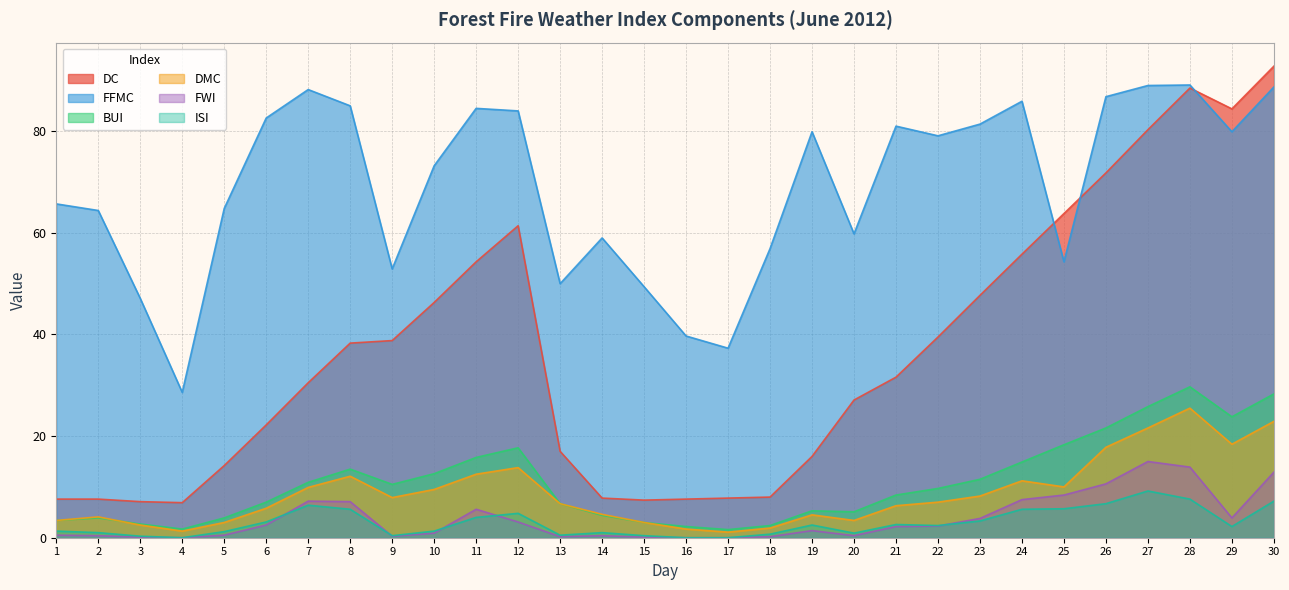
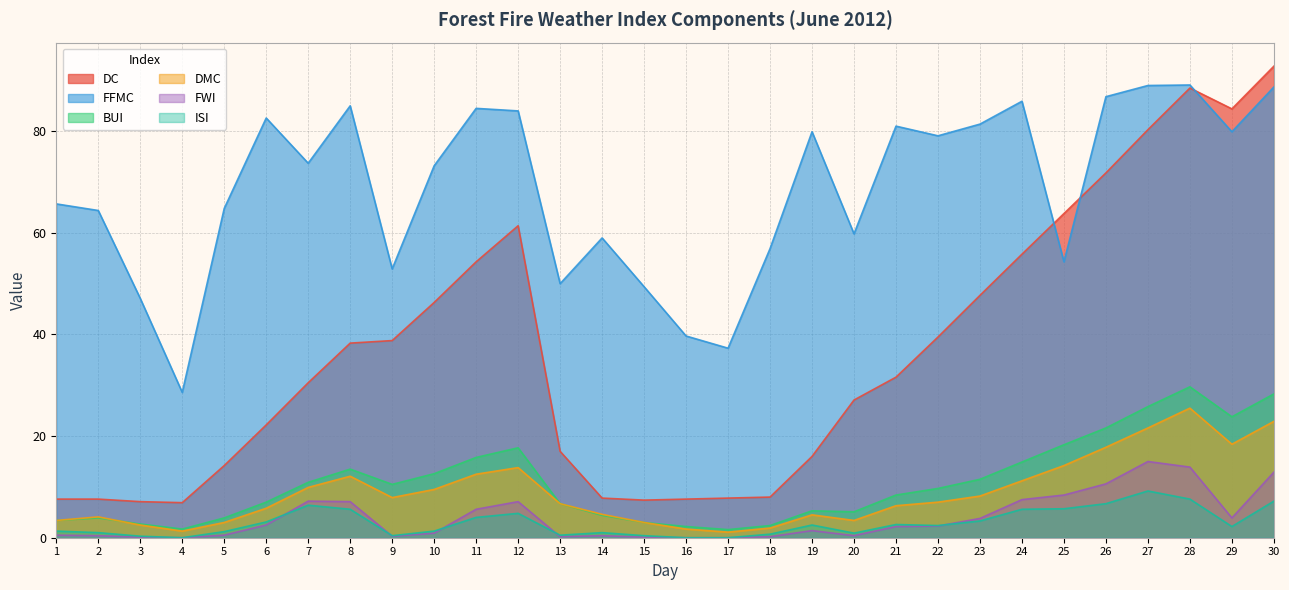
FFMC, 7: 88 -> 74
FWI, 12: 3 -> 7
DMC, 25: 10 -> 14
